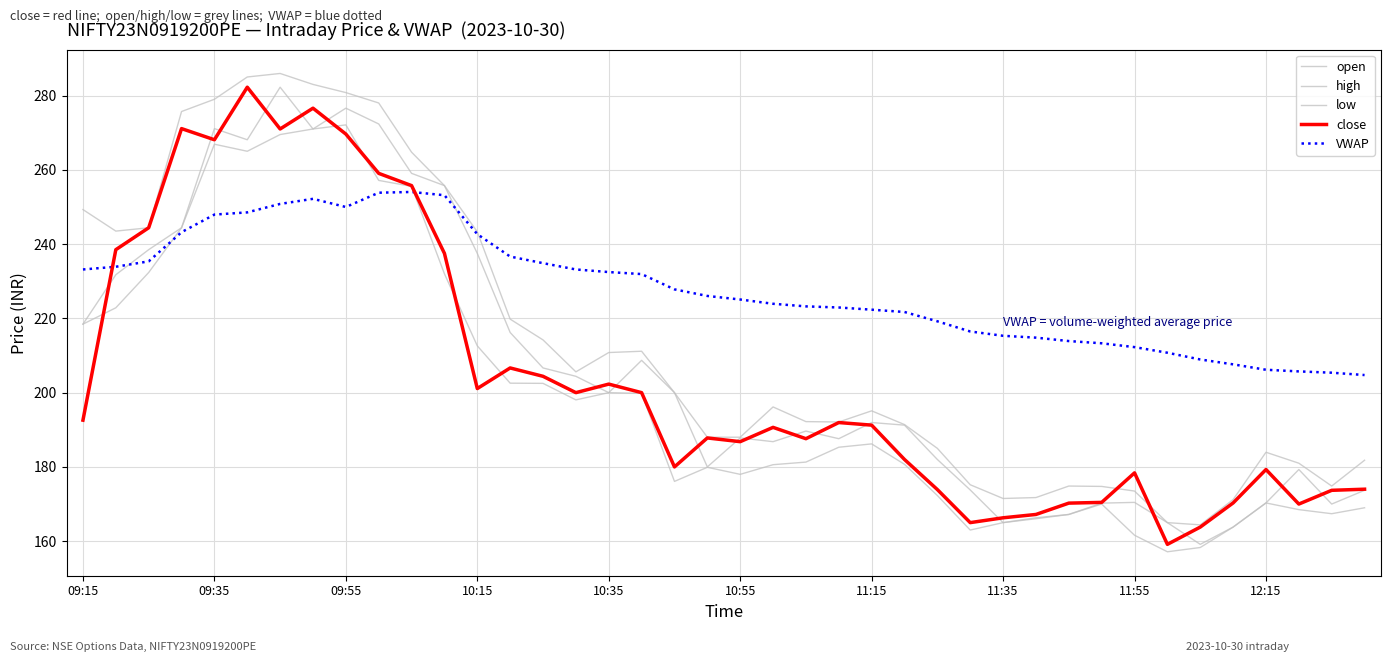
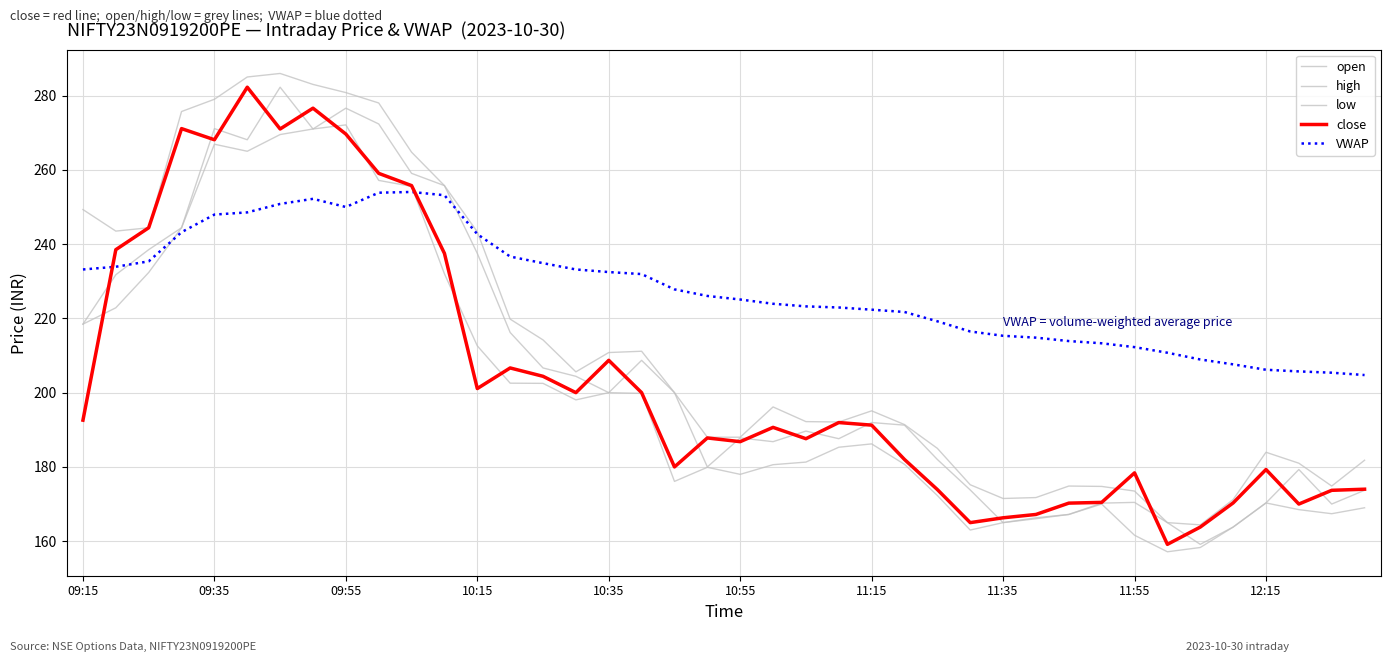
close, 10:35: 202 -> 209
